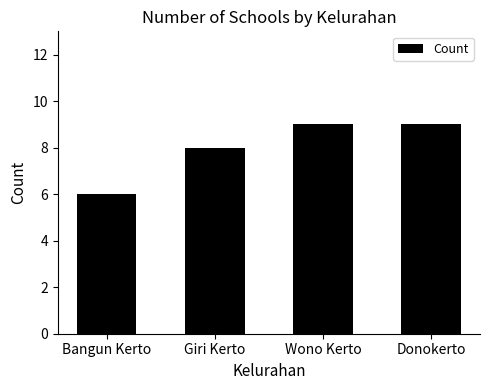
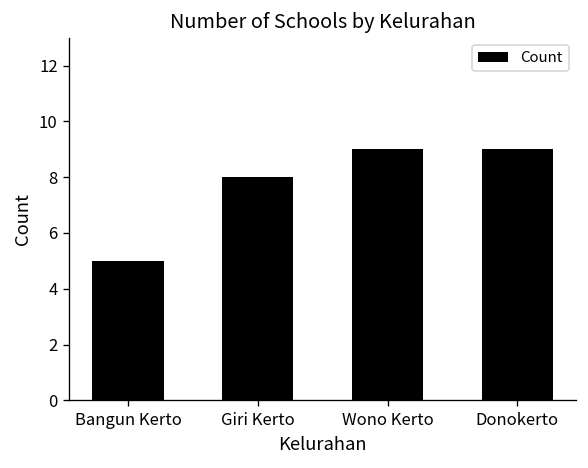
Bangun Kerto: 6 -> 5
